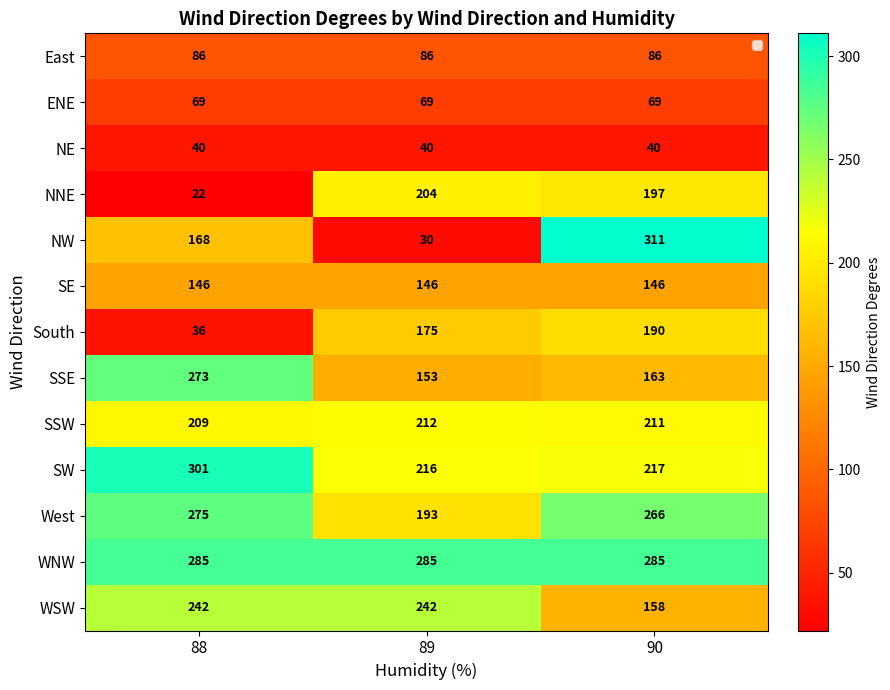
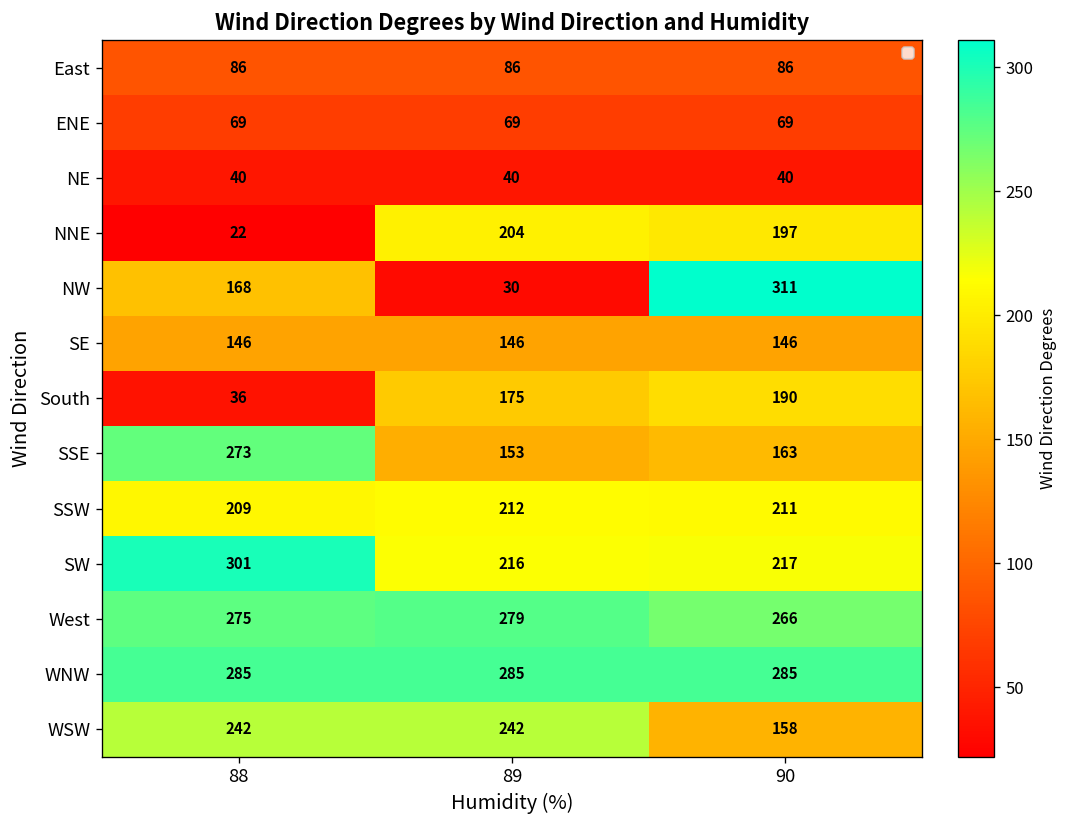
West, 89: 193 -> 279
